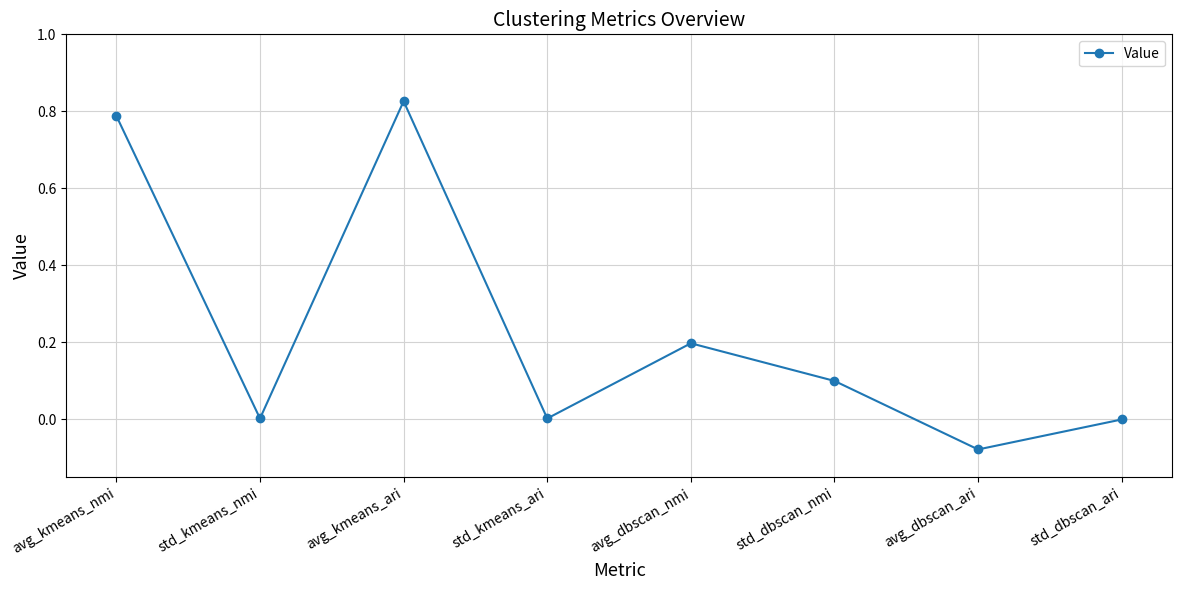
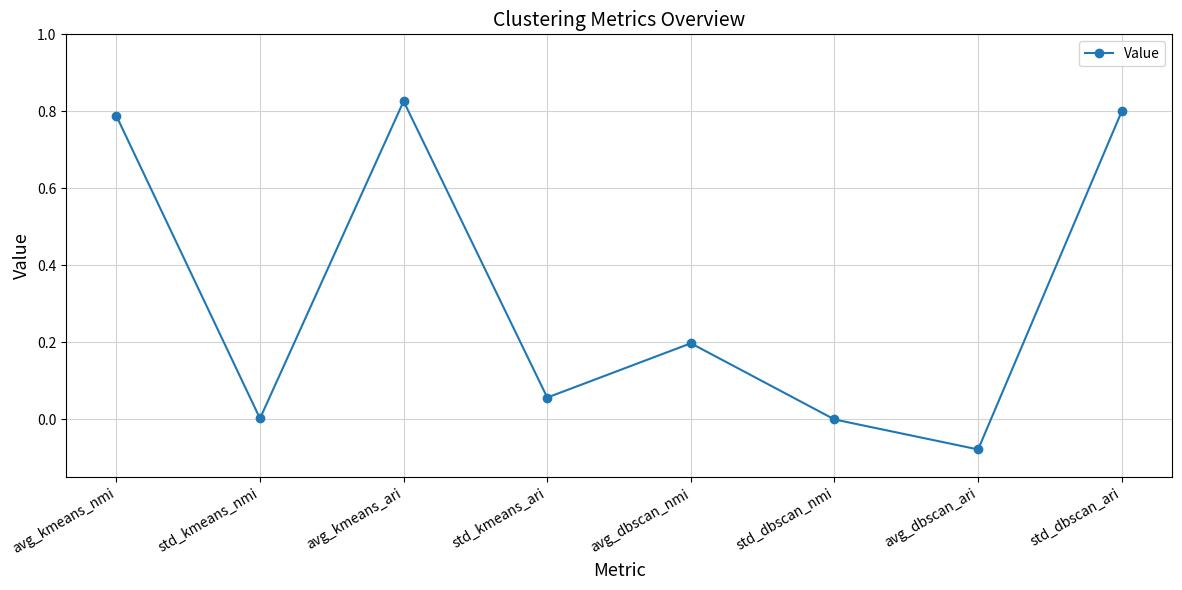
std_kmeans_ari: 0.00 -> 0.06
std_dbscan_nmi: 0.1 -> 0.0
std_dbscan_ari: 0.0 -> 0.8
